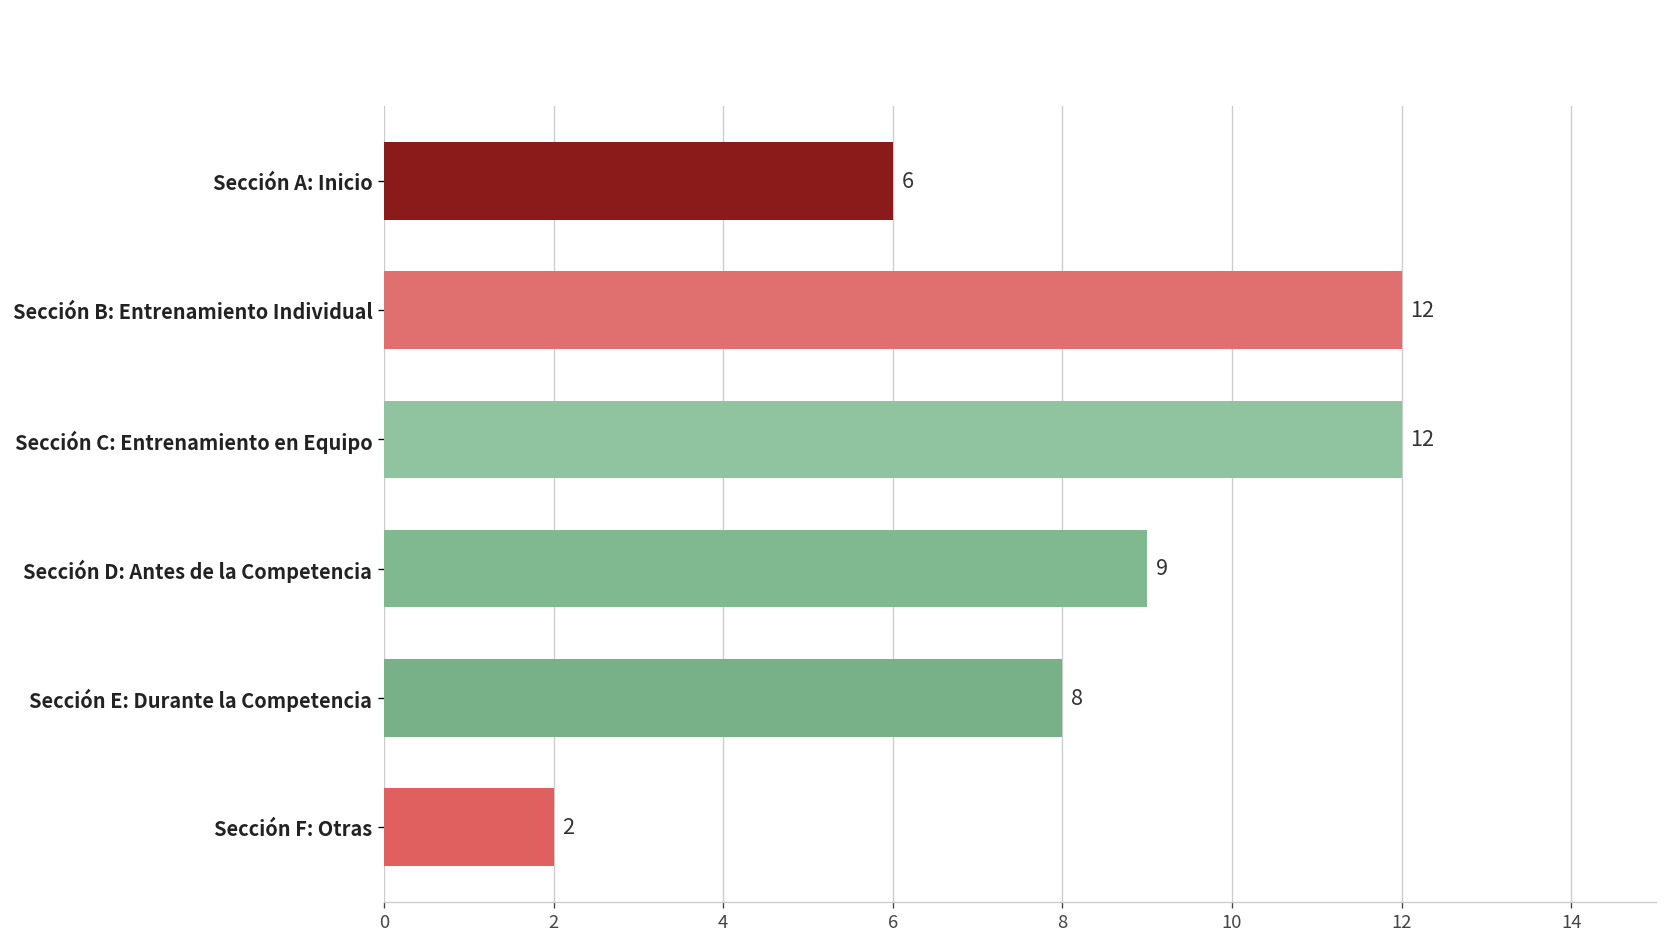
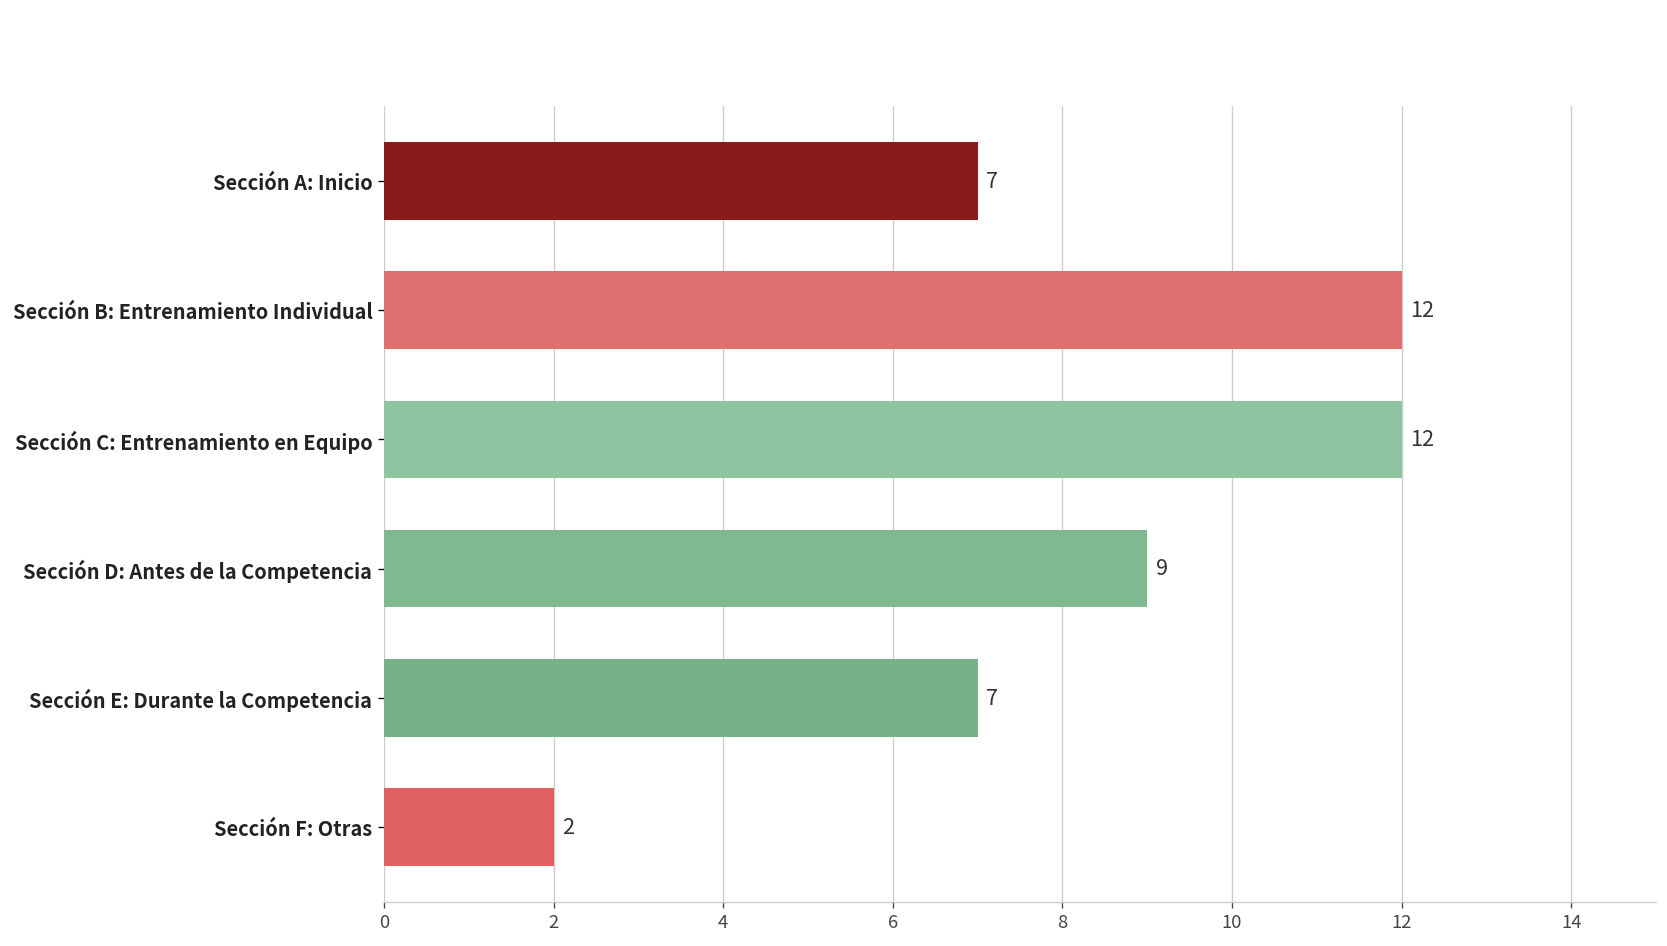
Sección A: Inicio: 6 -> 7
Sección E: Durante la Competencia: 8 -> 7
